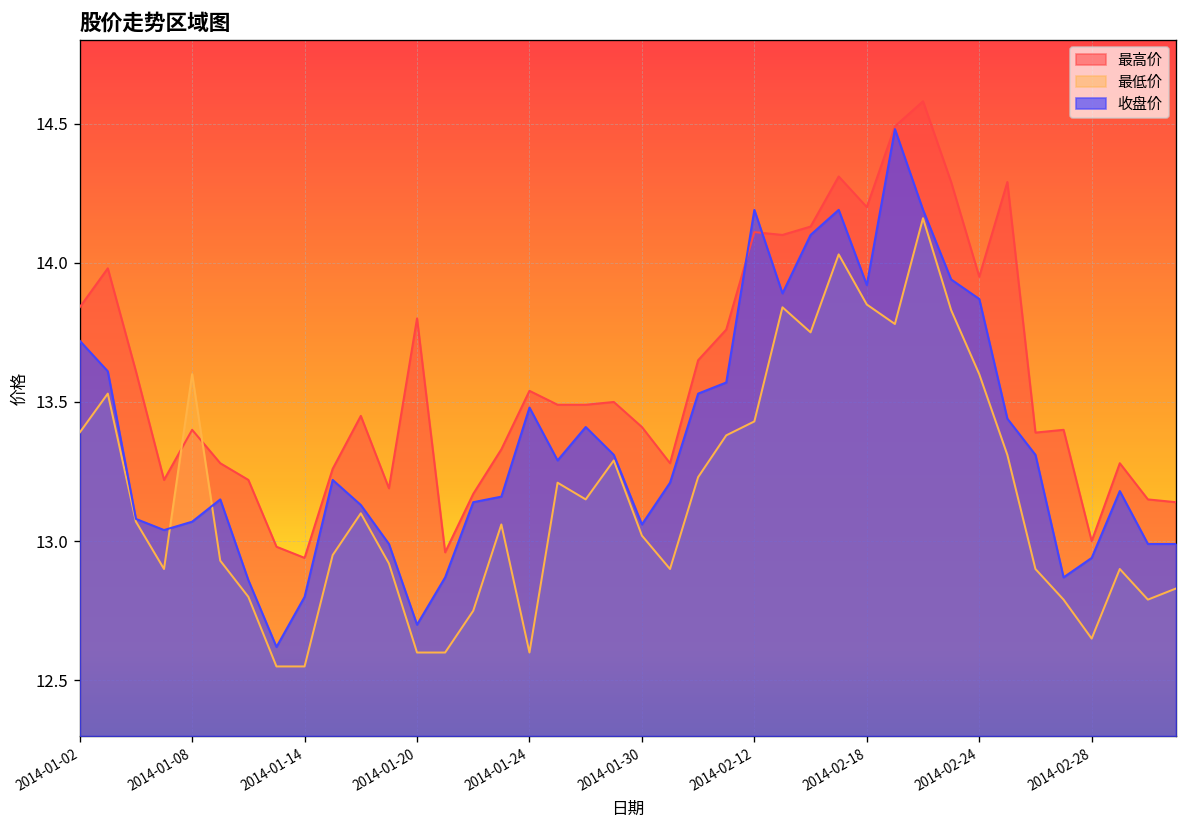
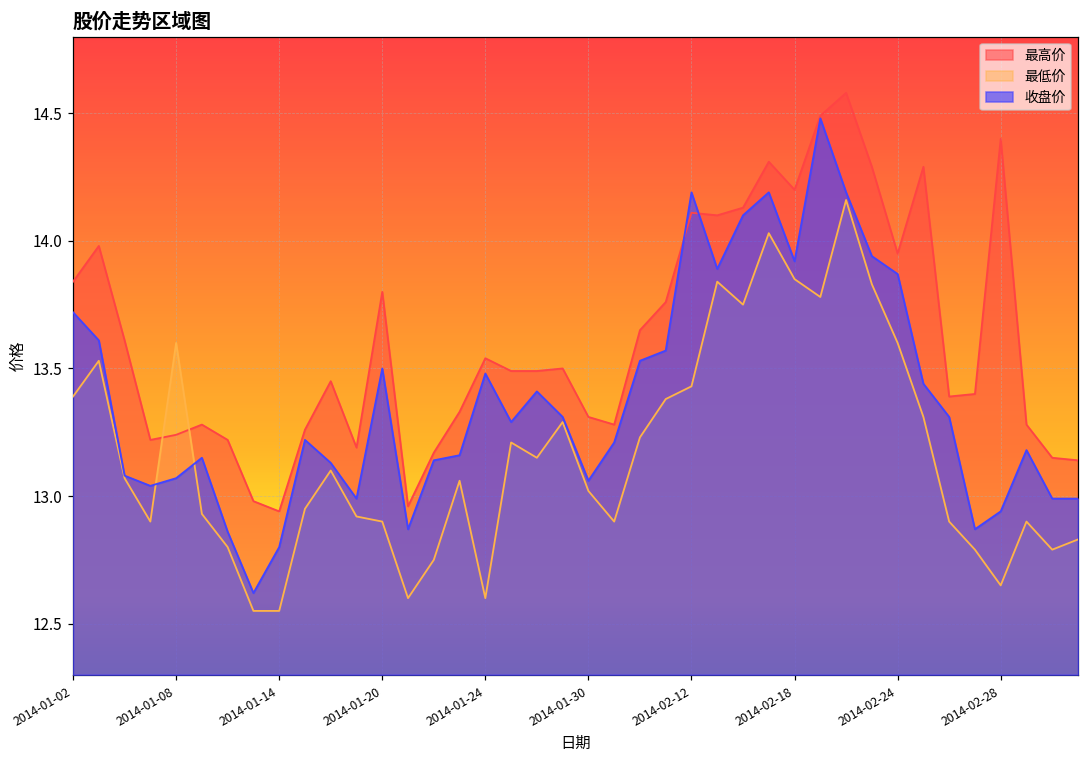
最高价, 2014-01-08: 13.40 -> 13.24
最低价, 2014-01-20: 12.6 -> 12.9
收盘价, 2014-01-20: 12.7 -> 13.5
最高价, 2014-01-30: 13.41 -> 13.31
最高价, 2014-02-28: 13.0 -> 14.4
